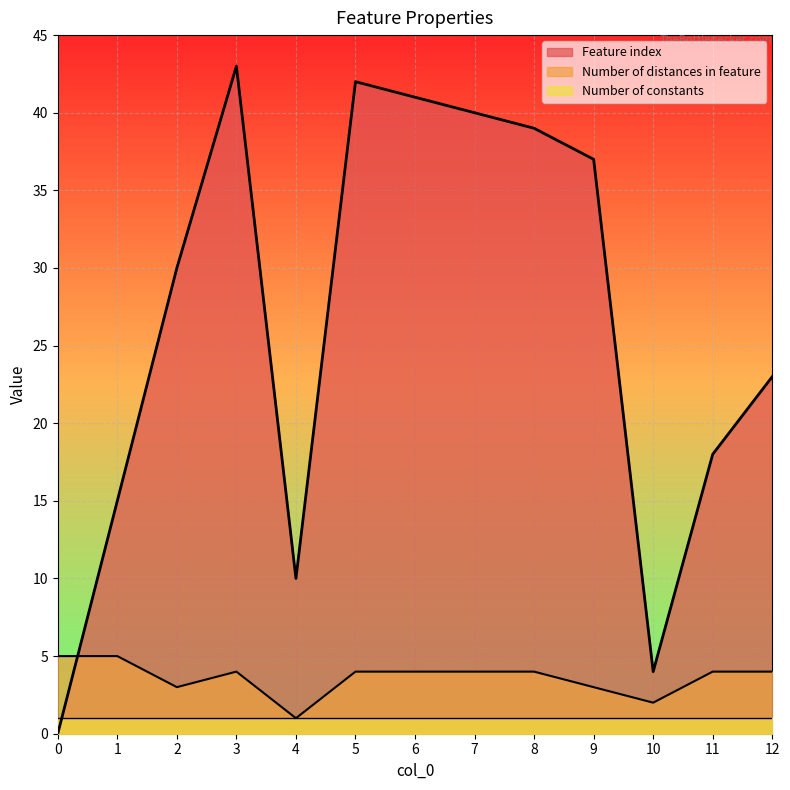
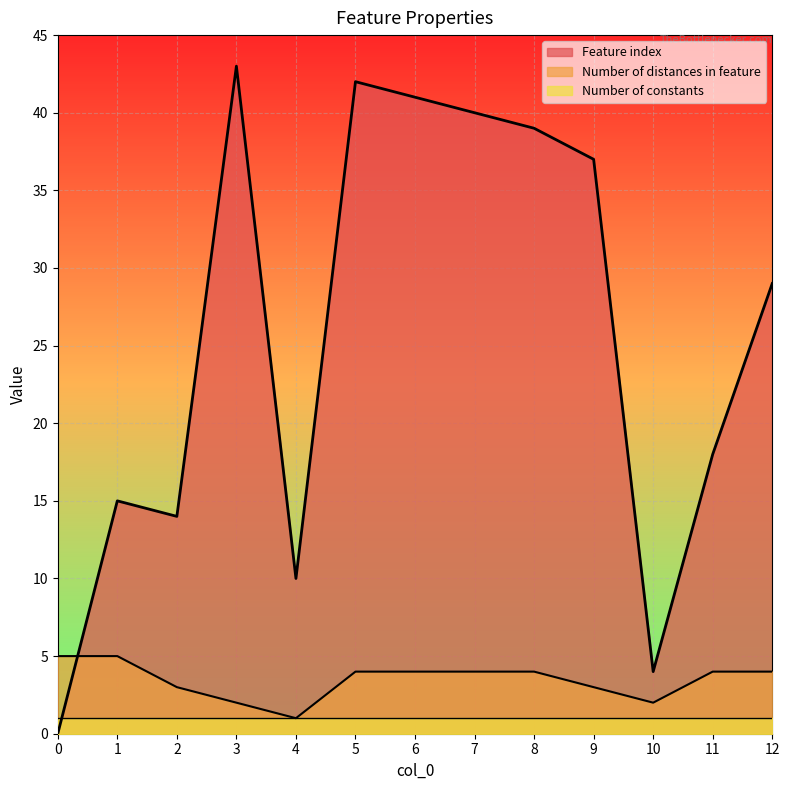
Feature index, 2: 30 -> 14
Number of distances in feature, 3: 4 -> 2
Feature index, 12: 23 -> 29
